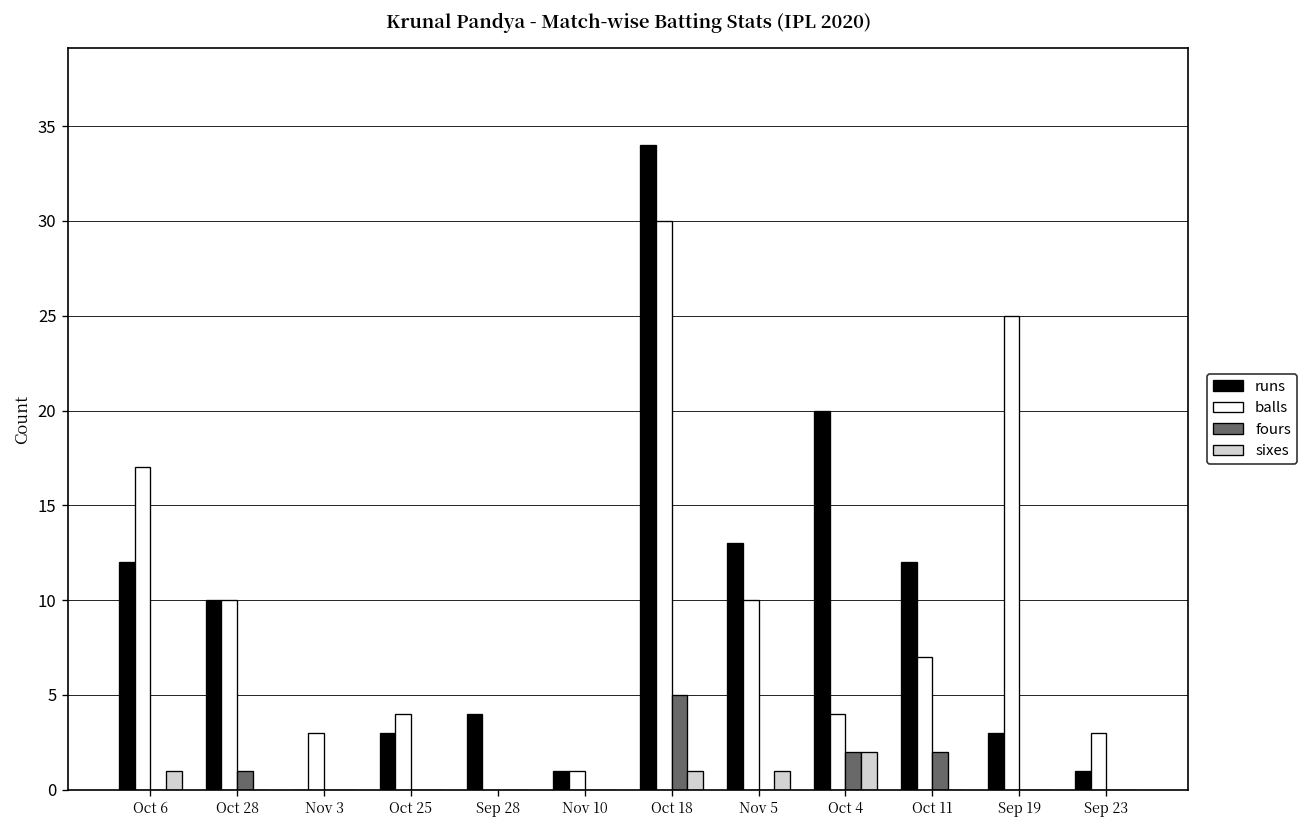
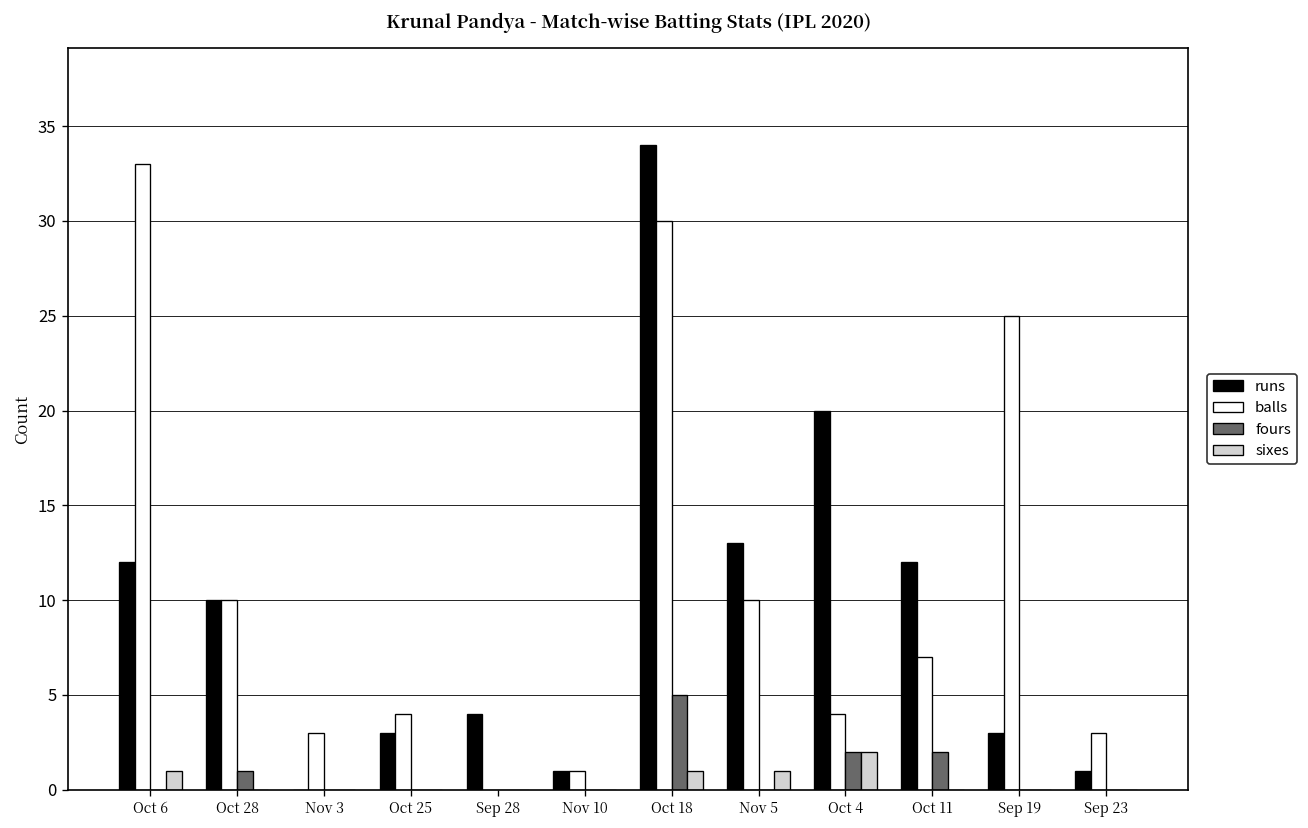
balls, Oct 6: 17 -> 33
